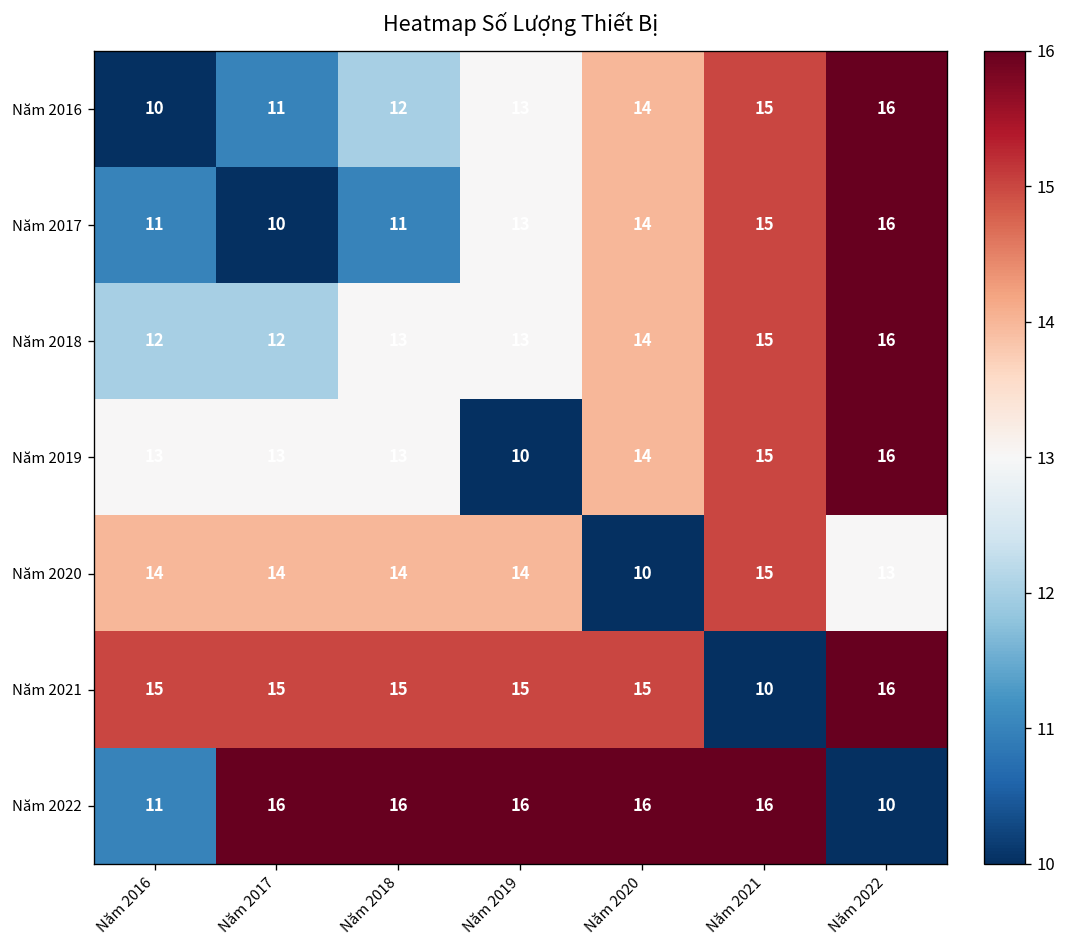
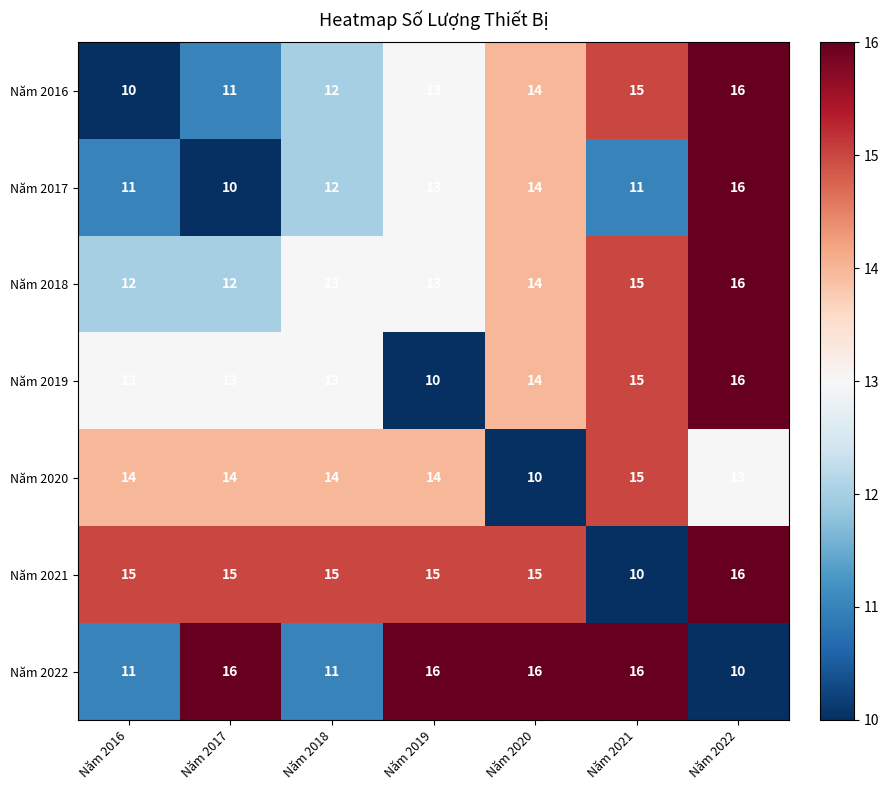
Năm 2017, Năm 2018: 11 -> 12
Năm 2017, Năm 2021: 15 -> 11
Năm 2022, Năm 2018: 16 -> 11
